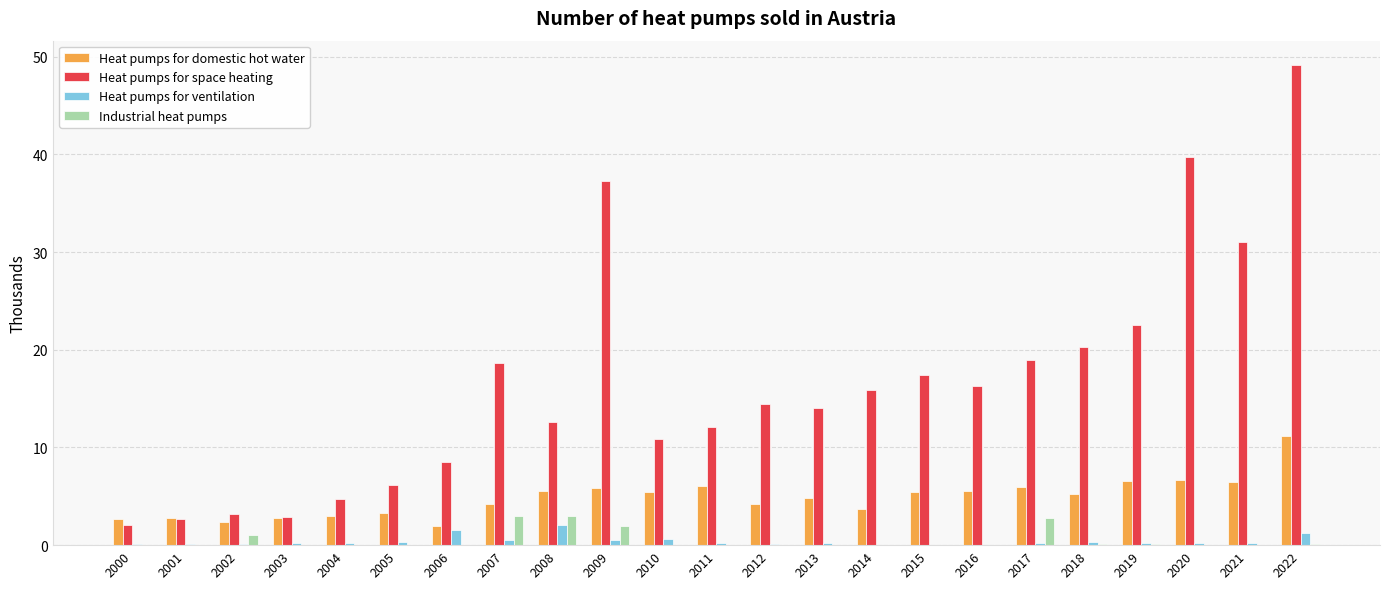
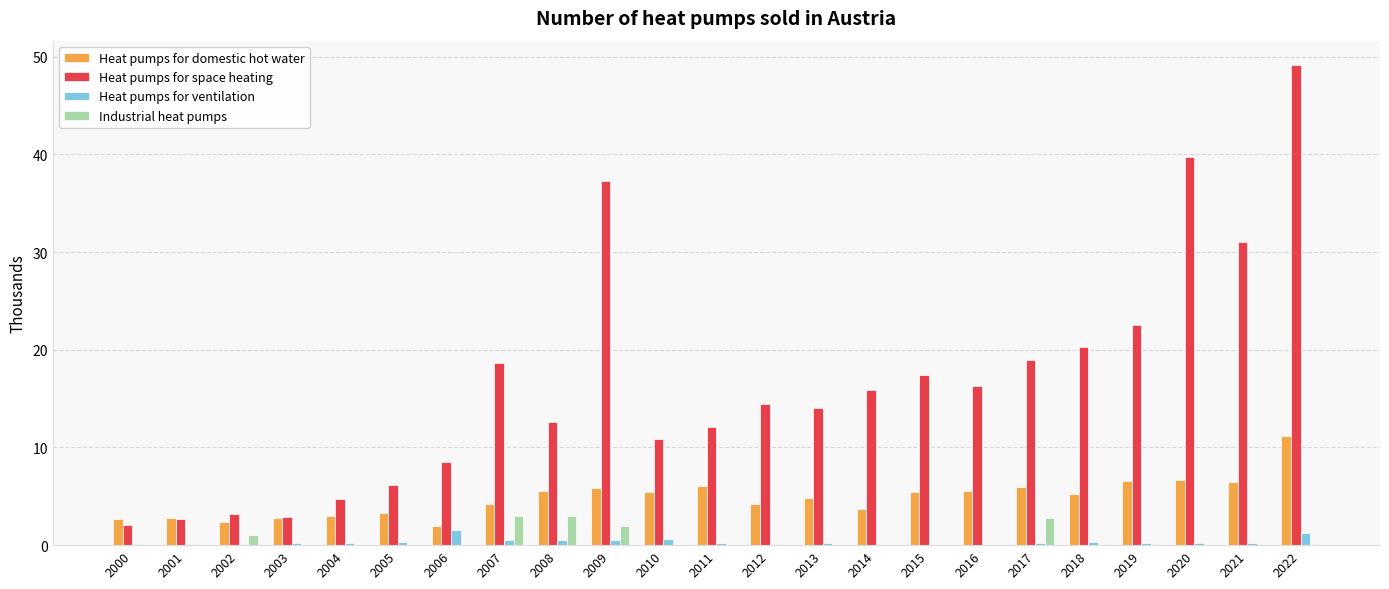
Heat pumps for ventilation, 2008: 2 -> 0
